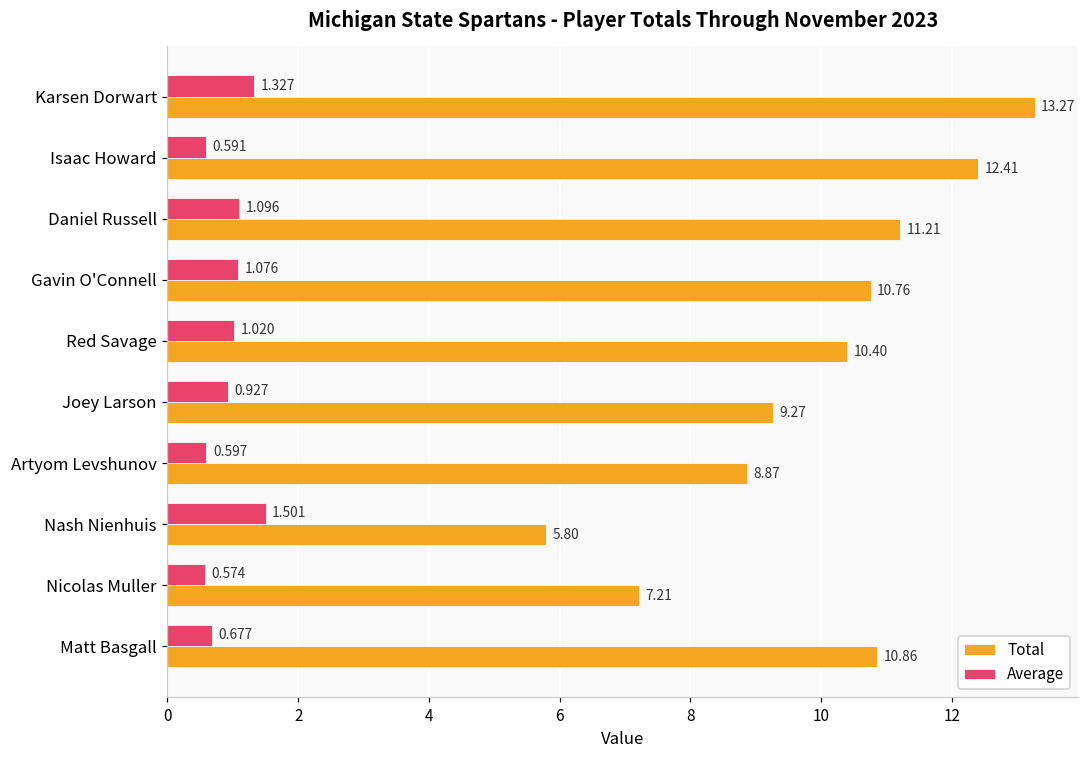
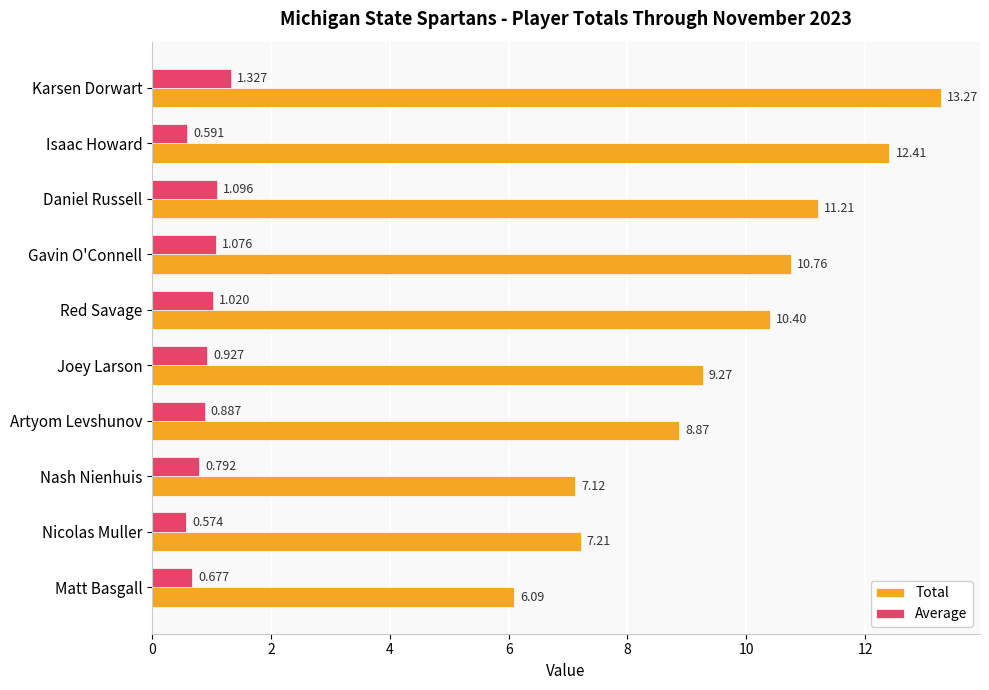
Average, Artyom Levshunov: 0.597 -> 0.887
Average, Nash Nienhuis: 1.501 -> 0.792
Total, Nash Nienhuis: 5.80 -> 7.12
Total, Matt Basgall: 10.86 -> 6.09
